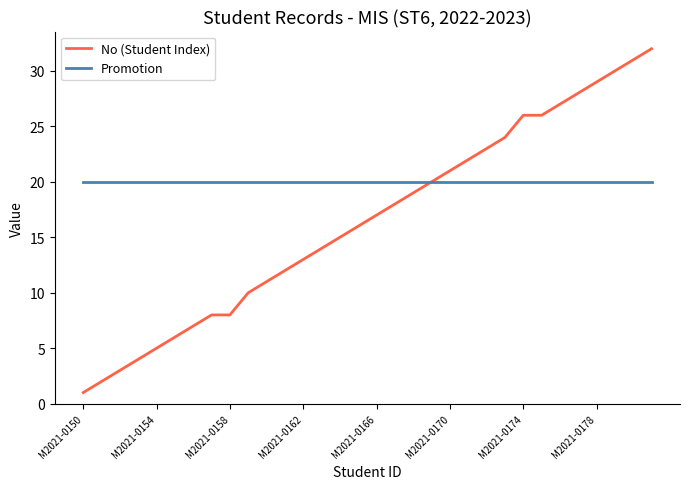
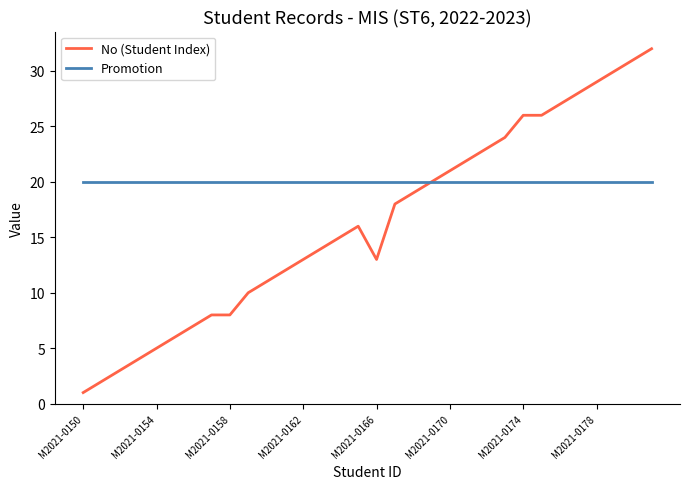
No (Student Index), M2021-0166: 17 -> 13
